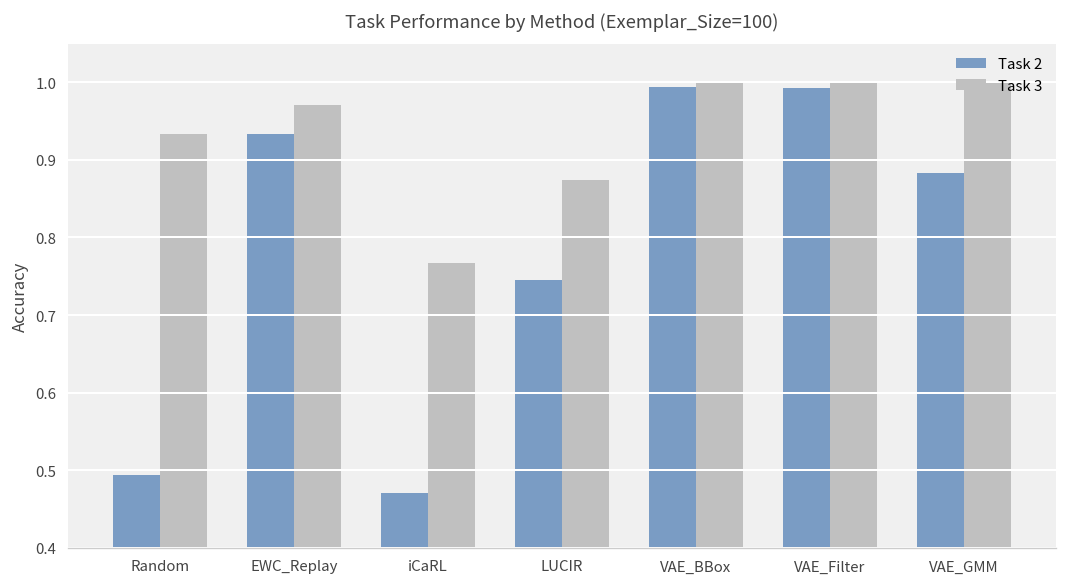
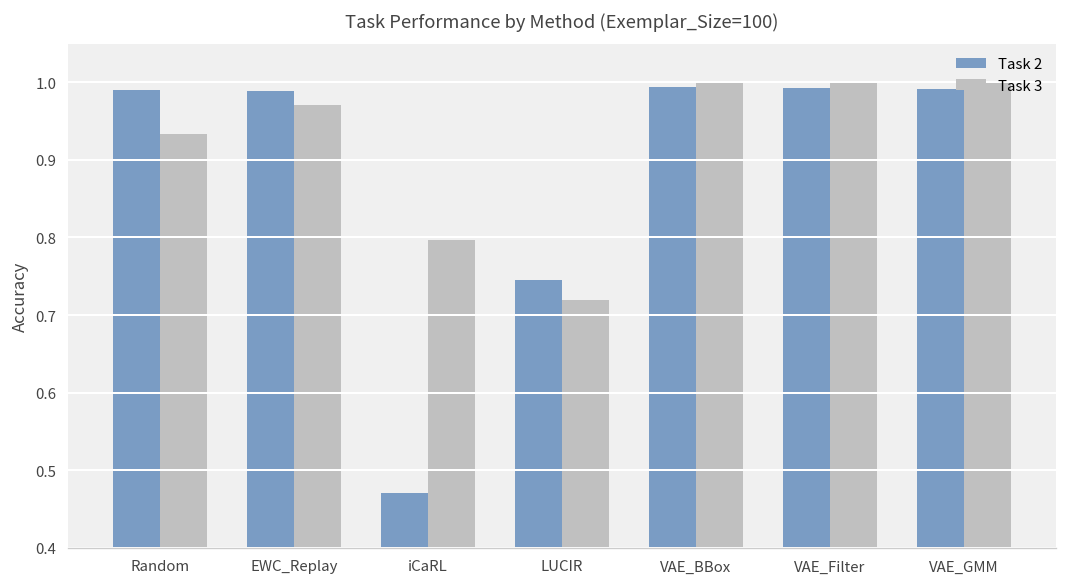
Task 2, Random: 0.49 -> 0.99
Task 2, EWC_Replay: 0.93 -> 0.99
Task 3, iCaRL: 0.77 -> 0.80
Task 3, LUCIR: 0.87 -> 0.72
Task 2, VAE_GMM: 0.88 -> 0.99
